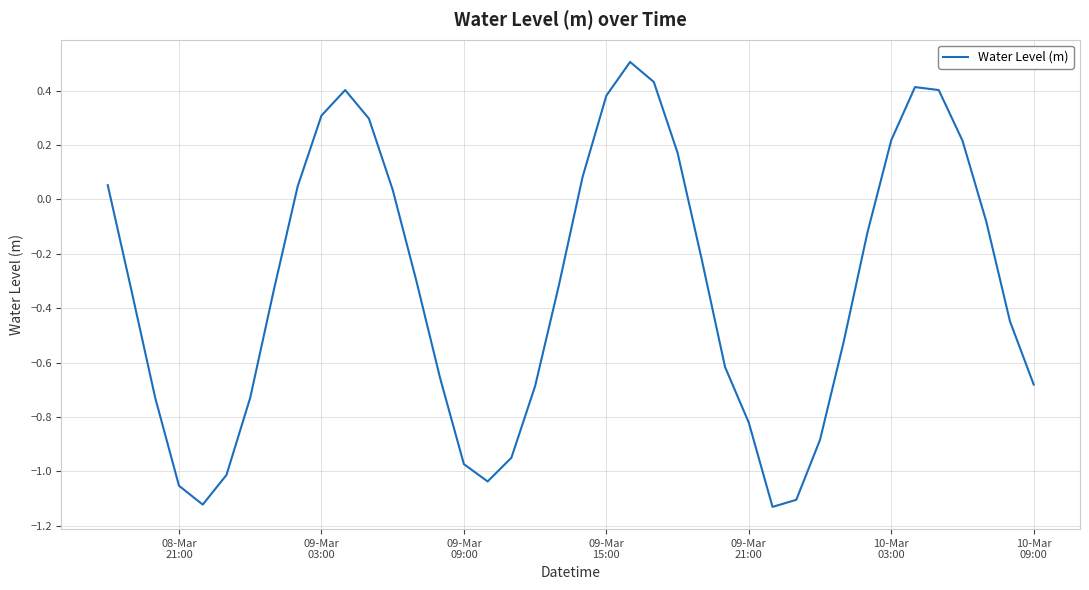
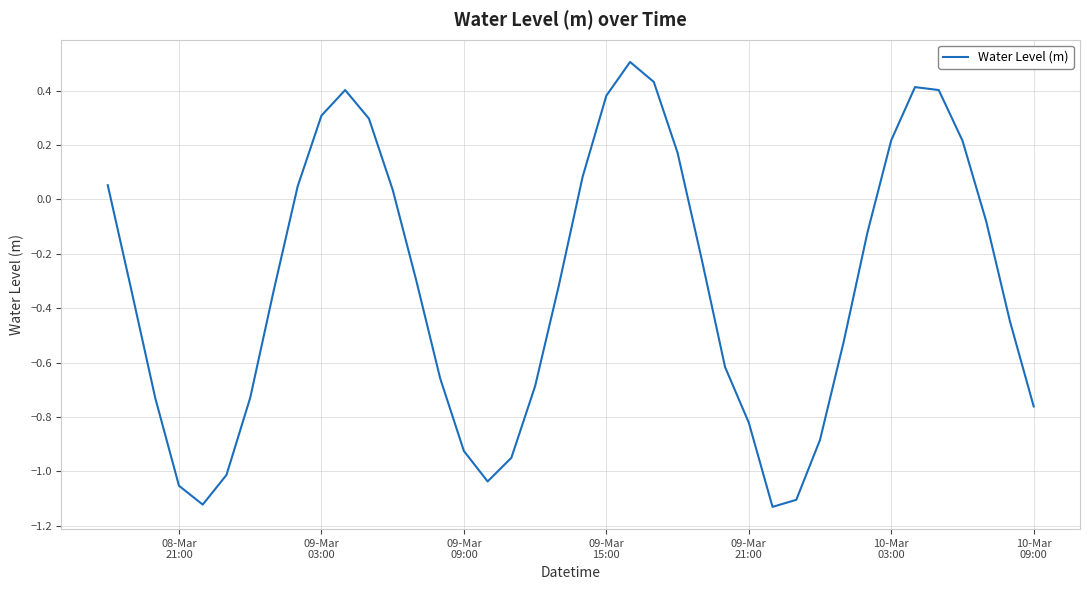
09-Mar 09:00: -0.97 -> -0.93
10-Mar 09:00: -0.68 -> -0.76
